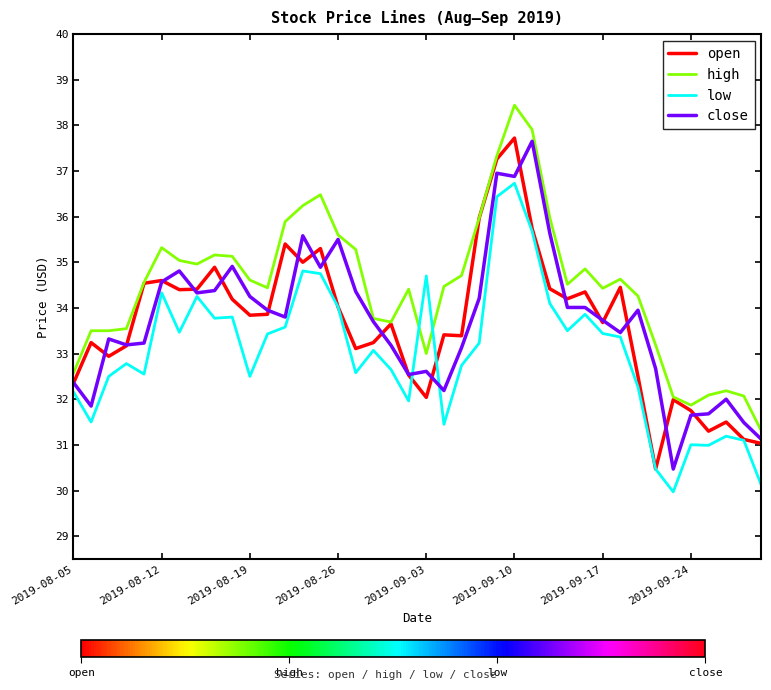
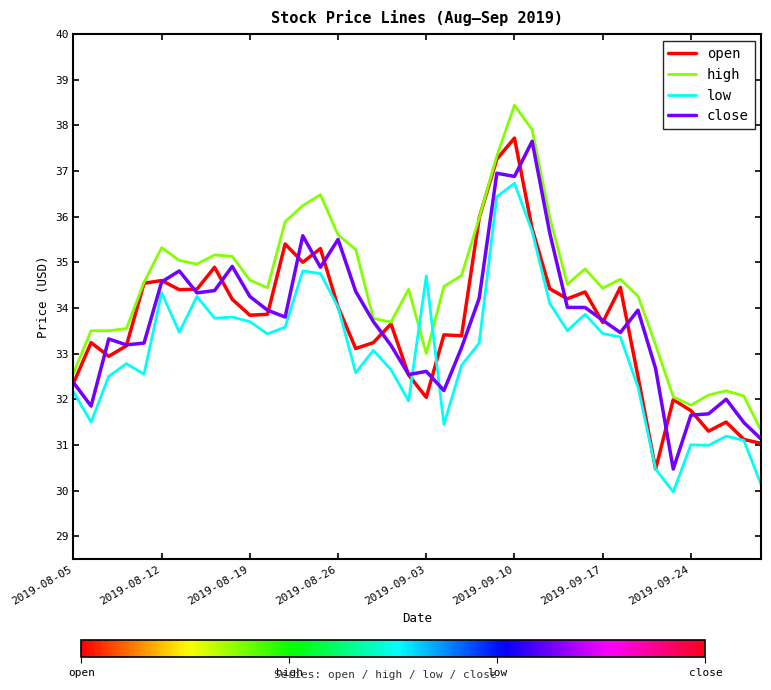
low, 2019-08-19: 32.5 -> 33.7
